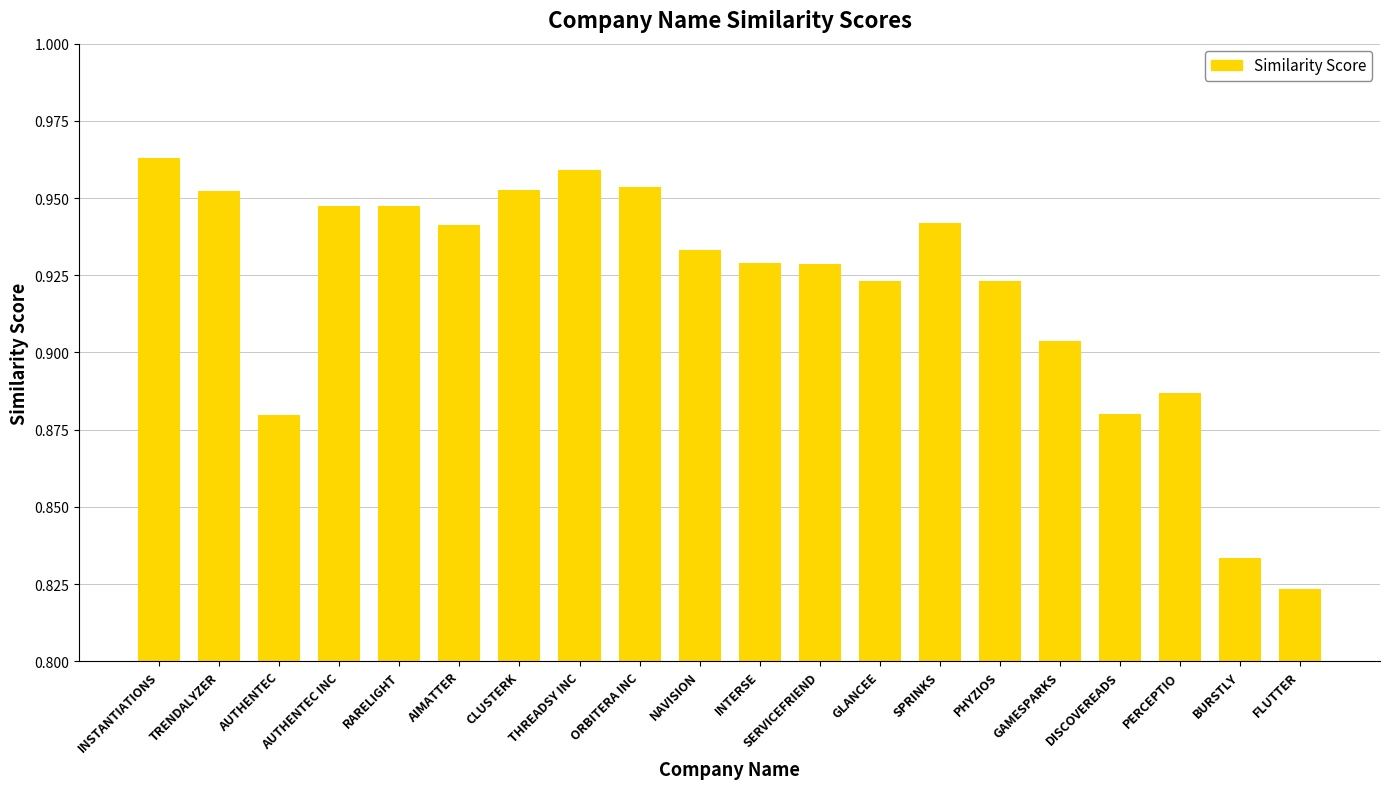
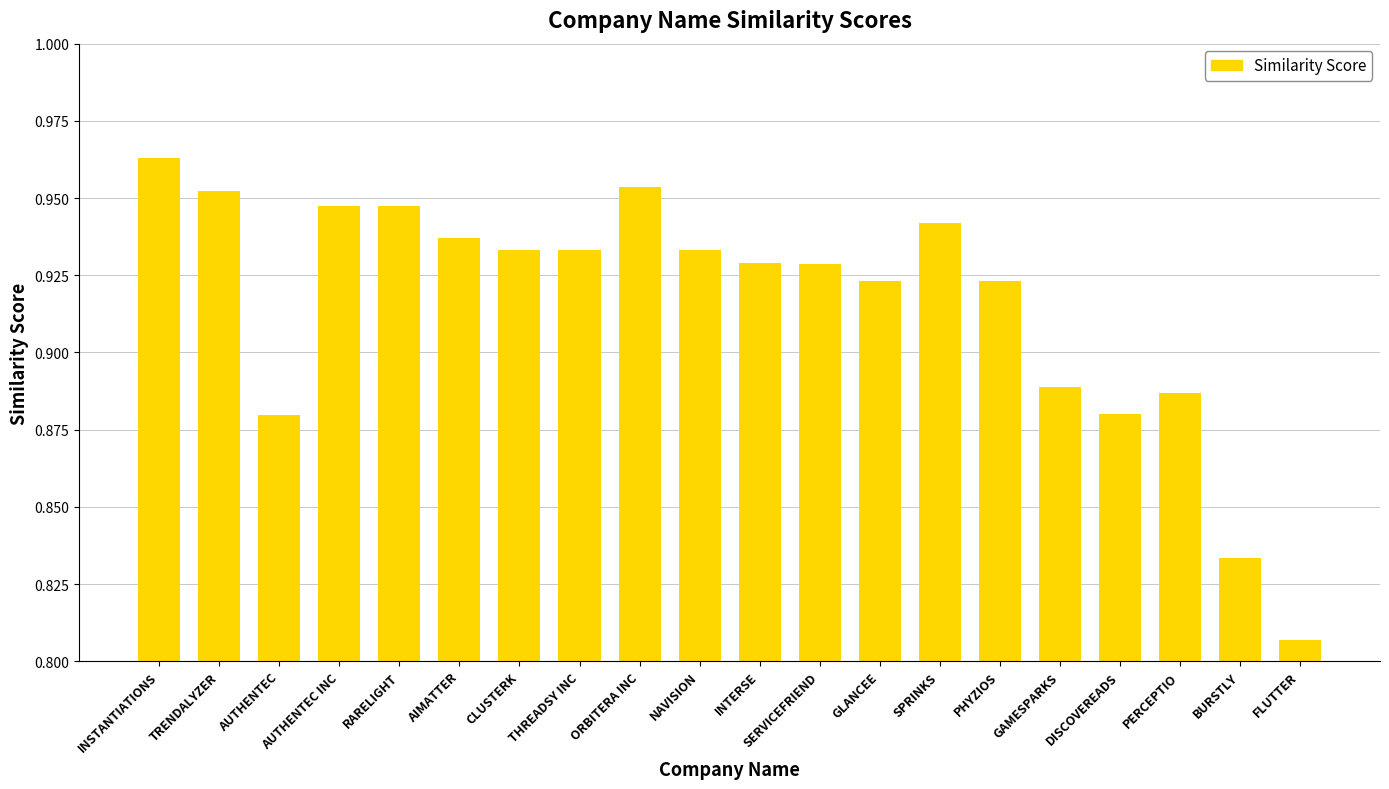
AIMATTER: 0.941 -> 0.937
CLUSTERK: 0.953 -> 0.933
THREADSY INC: 0.959 -> 0.933
GAMESPARKS: 0.904 -> 0.889
FLUTTER: 0.824 -> 0.807
